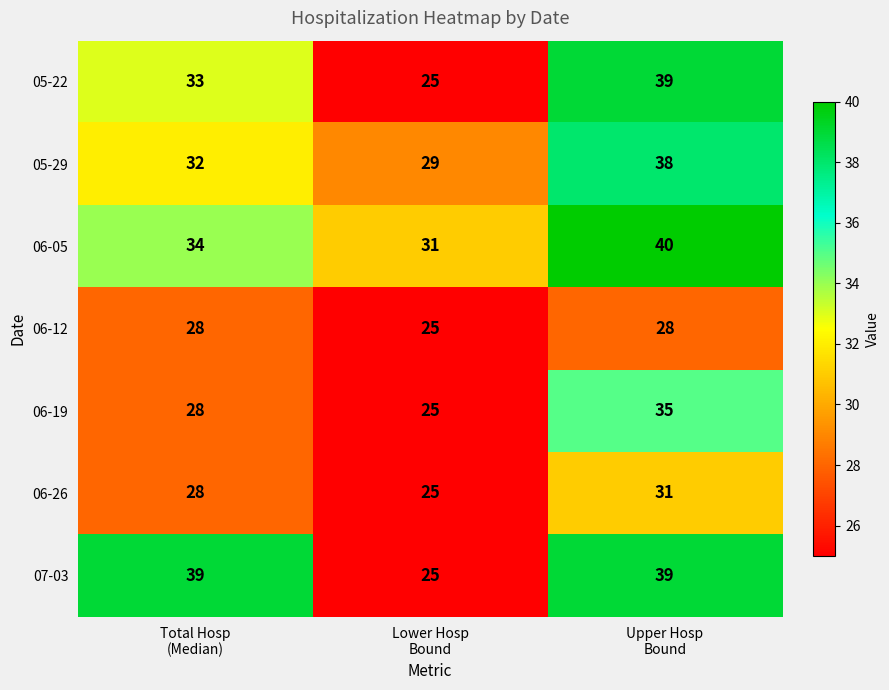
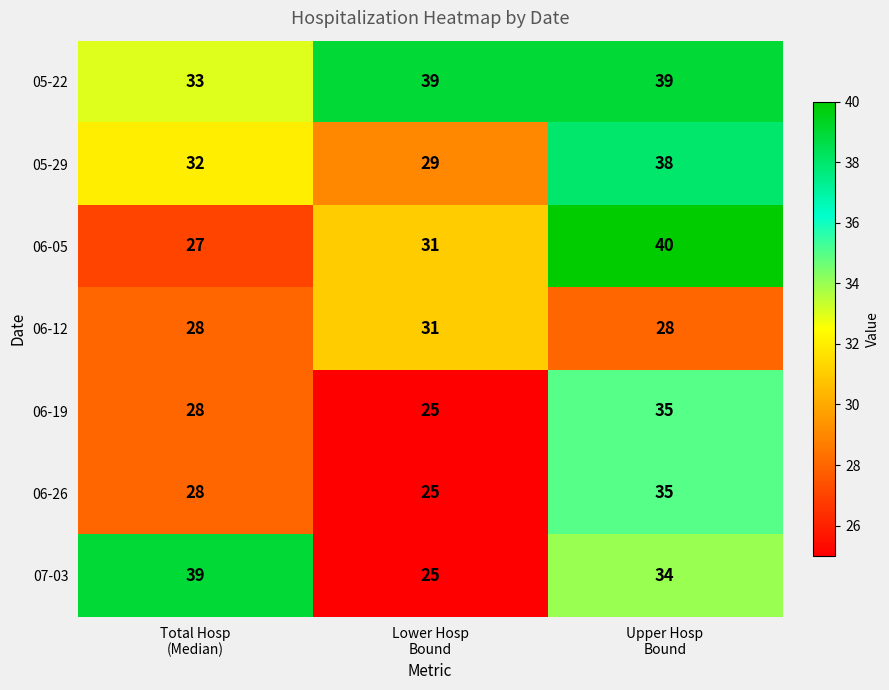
05-22, Lower Hosp Bound: 25 -> 39
06-05, Total Hosp (Median): 34 -> 27
06-12, Lower Hosp Bound: 25 -> 31
06-26, Upper Hosp Bound: 31 -> 35
07-03, Upper Hosp Bound: 39 -> 34
